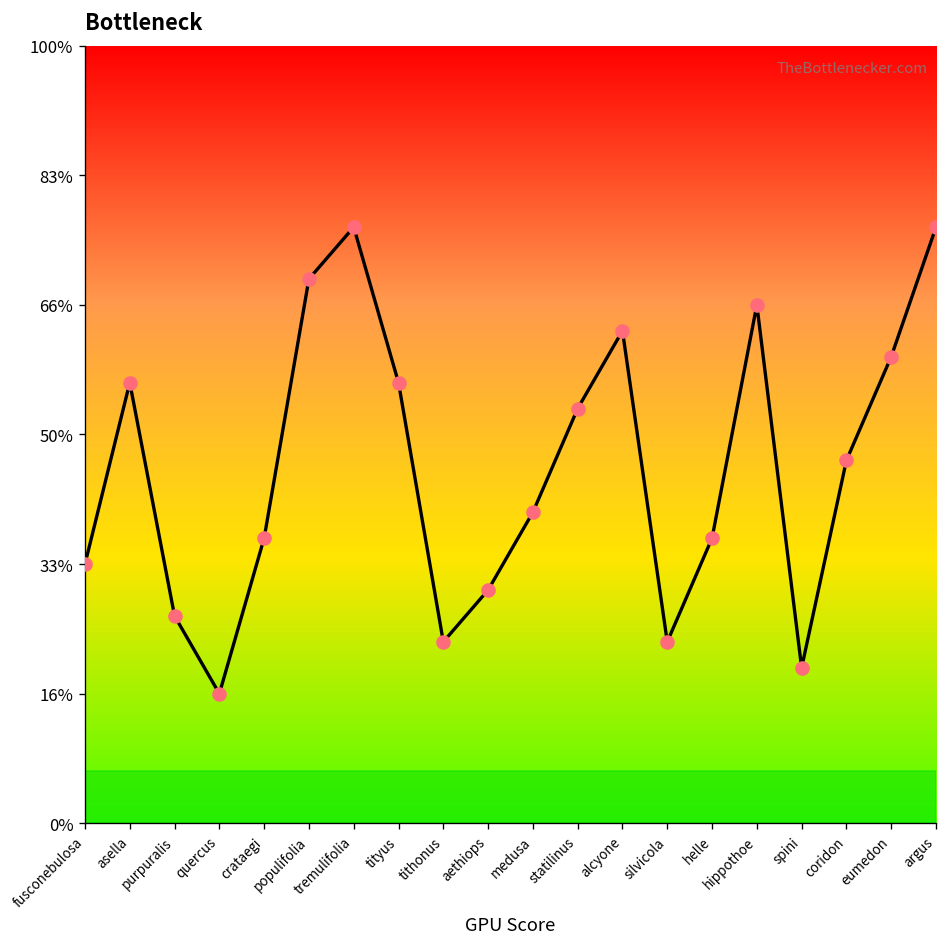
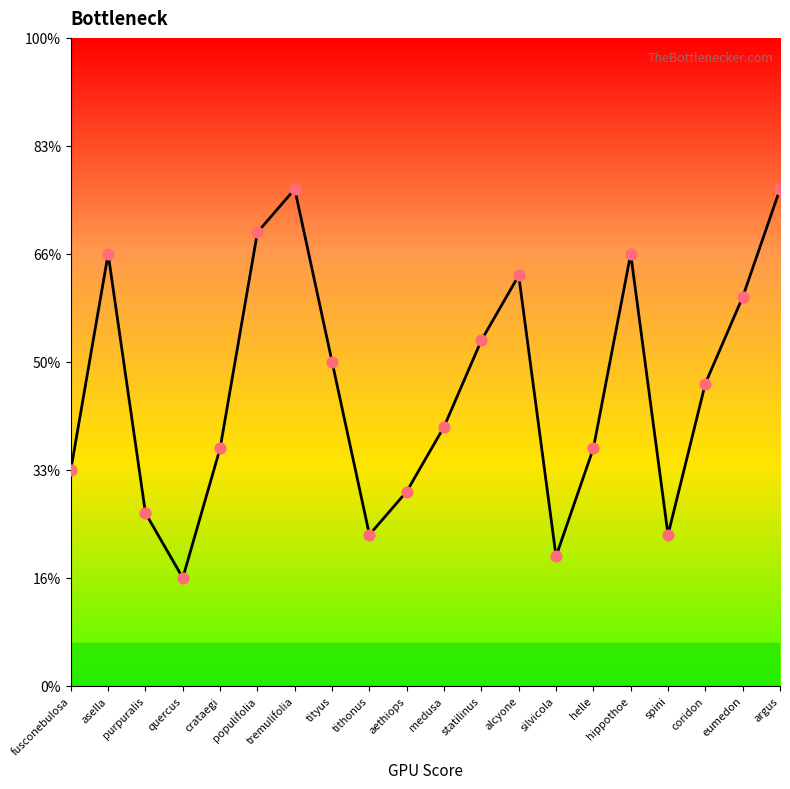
asella: 57% -> 67%
tityus: 57% -> 50%
silvicola: 23% -> 20%
spini: 20% -> 23%
